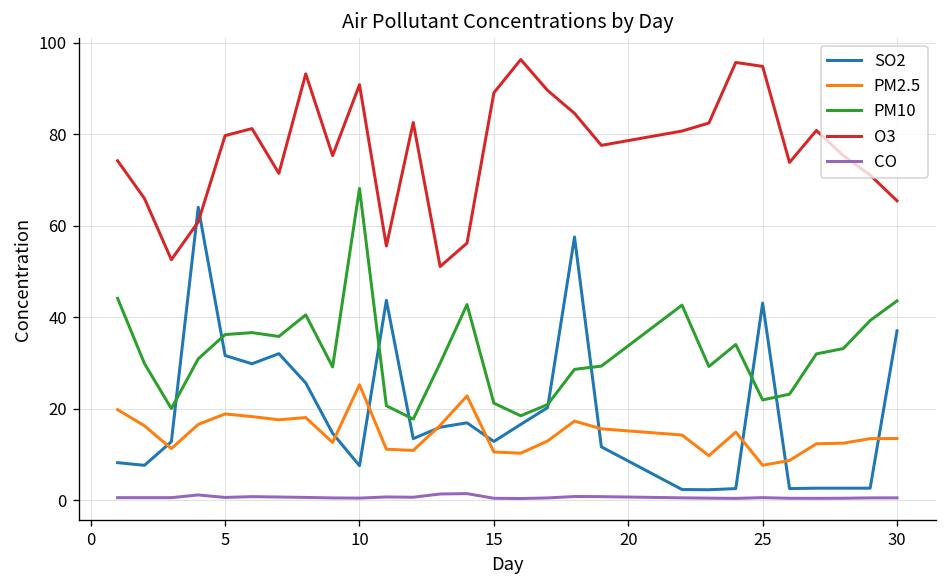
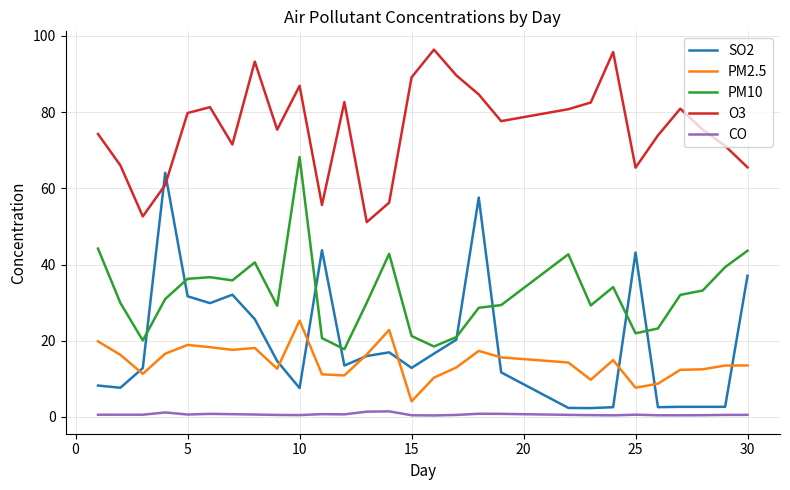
O3, 10: 91 -> 87
PM2.5, 15: 11 -> 4
O3, 25: 95 -> 65
